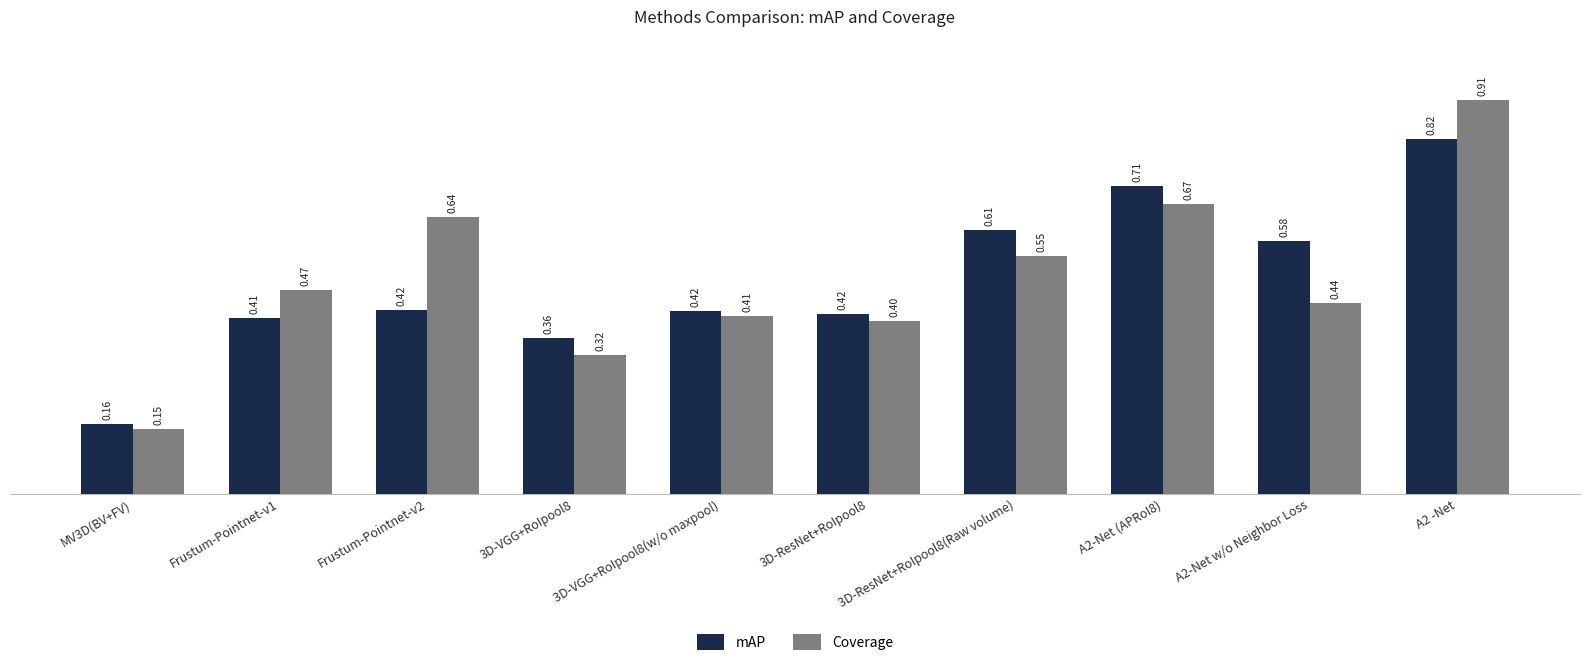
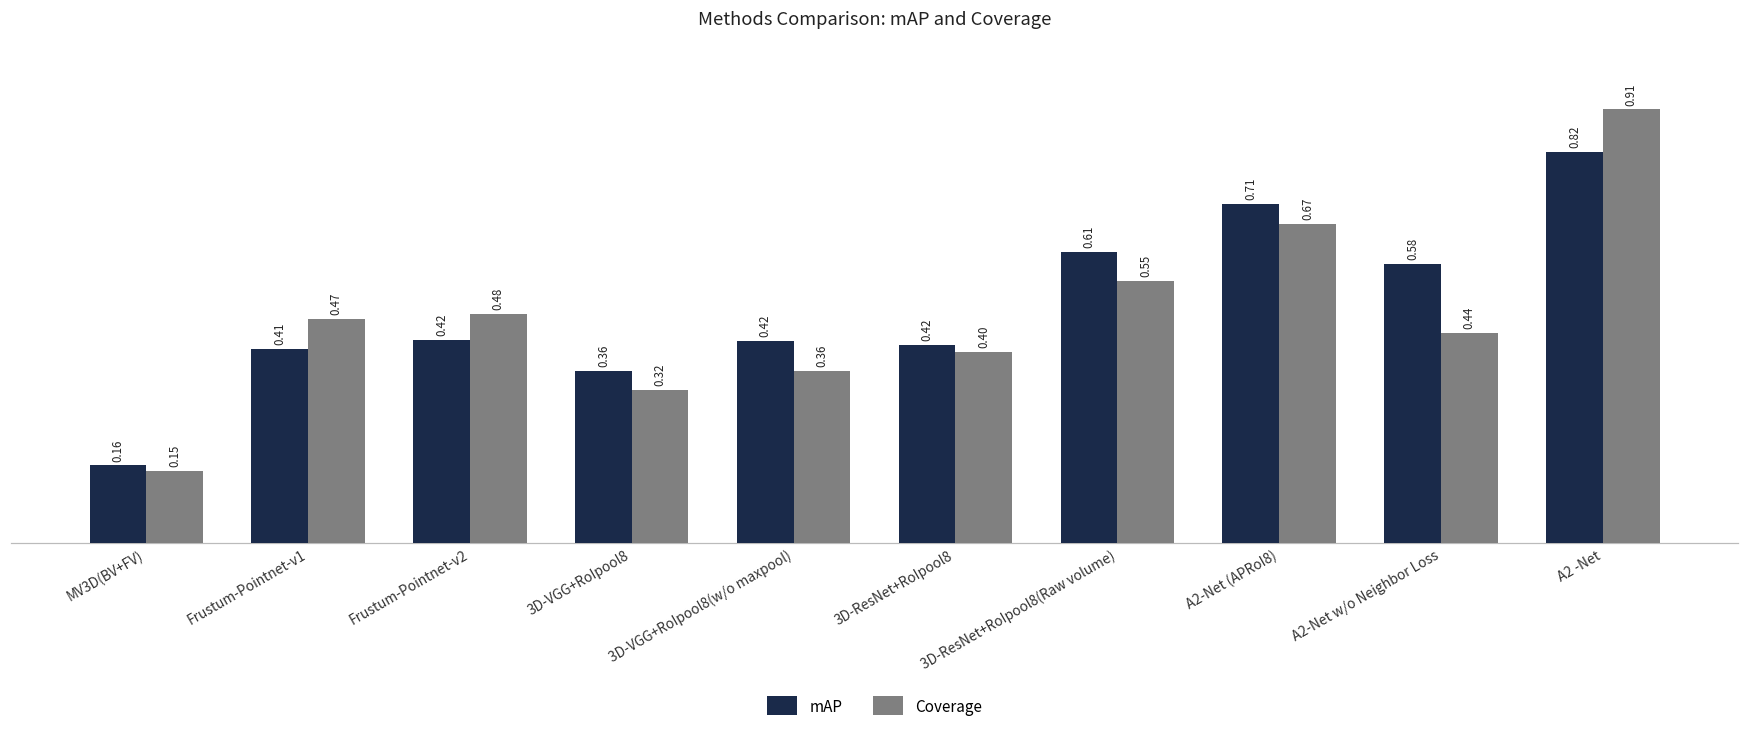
Coverage, Frustum-Pointnet-v2: 0.64 -> 0.48
Coverage, 3D-VGG+RoIpool8(w/o maxpool): 0.41 -> 0.36
